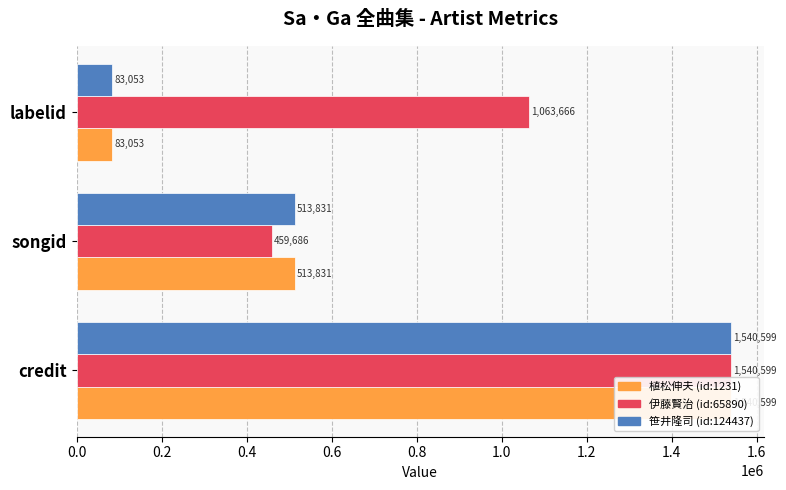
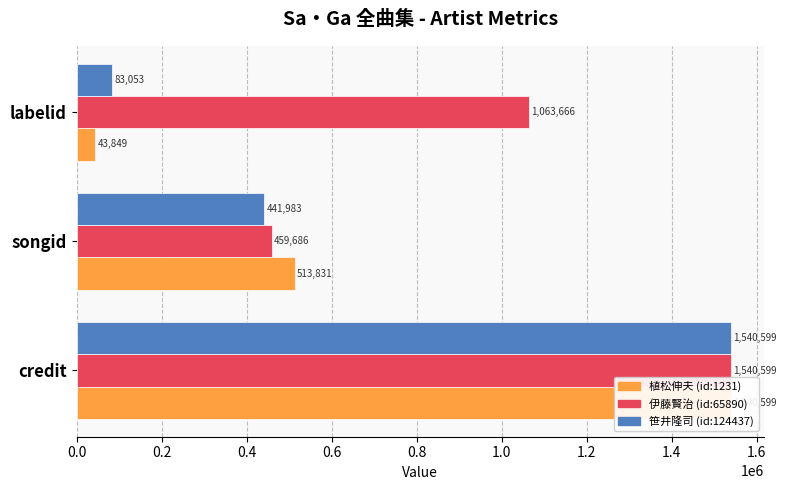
植松伸夫 (id:1231), labelid: 83,053 -> 43,849
笹井隆司 (id:124437), songid: 513,831 -> 441,983
